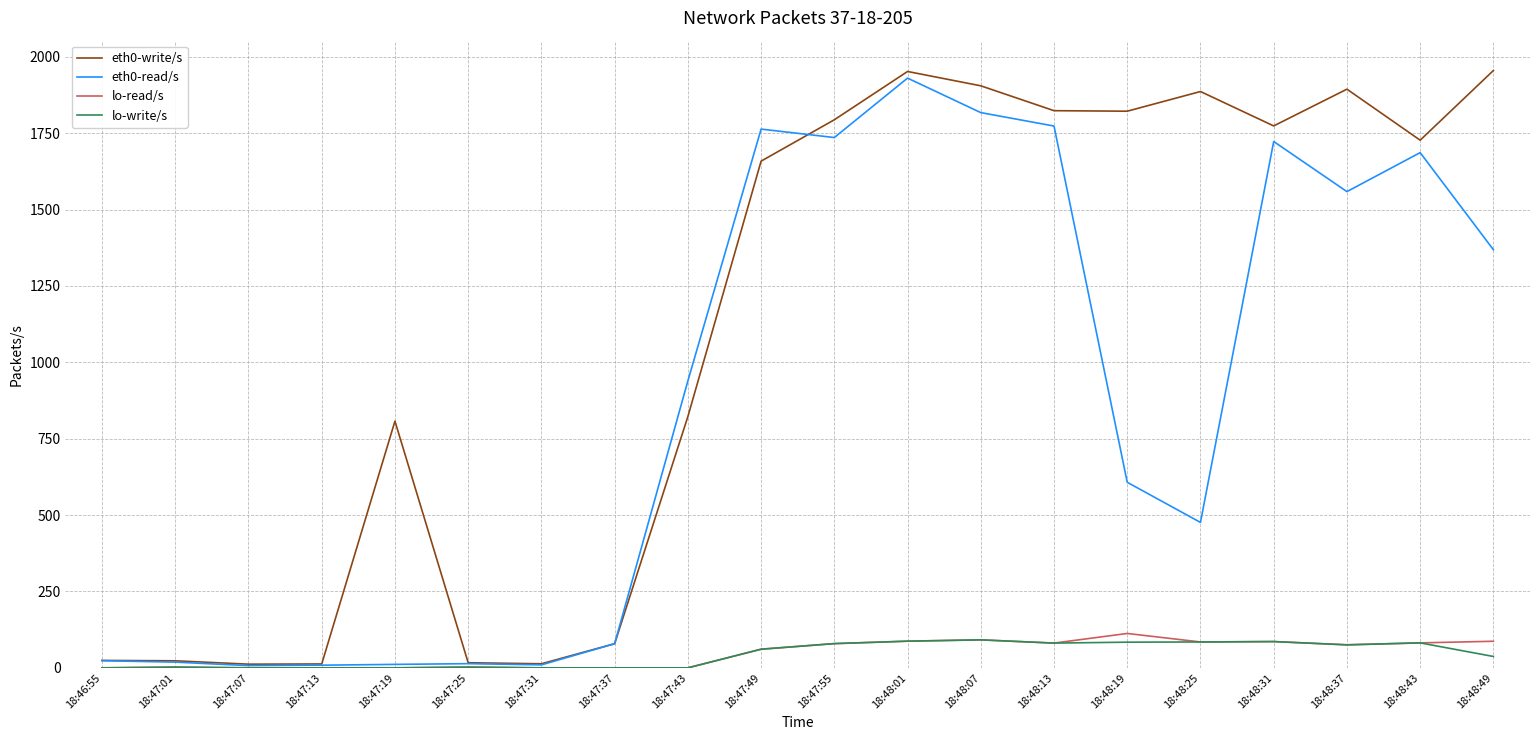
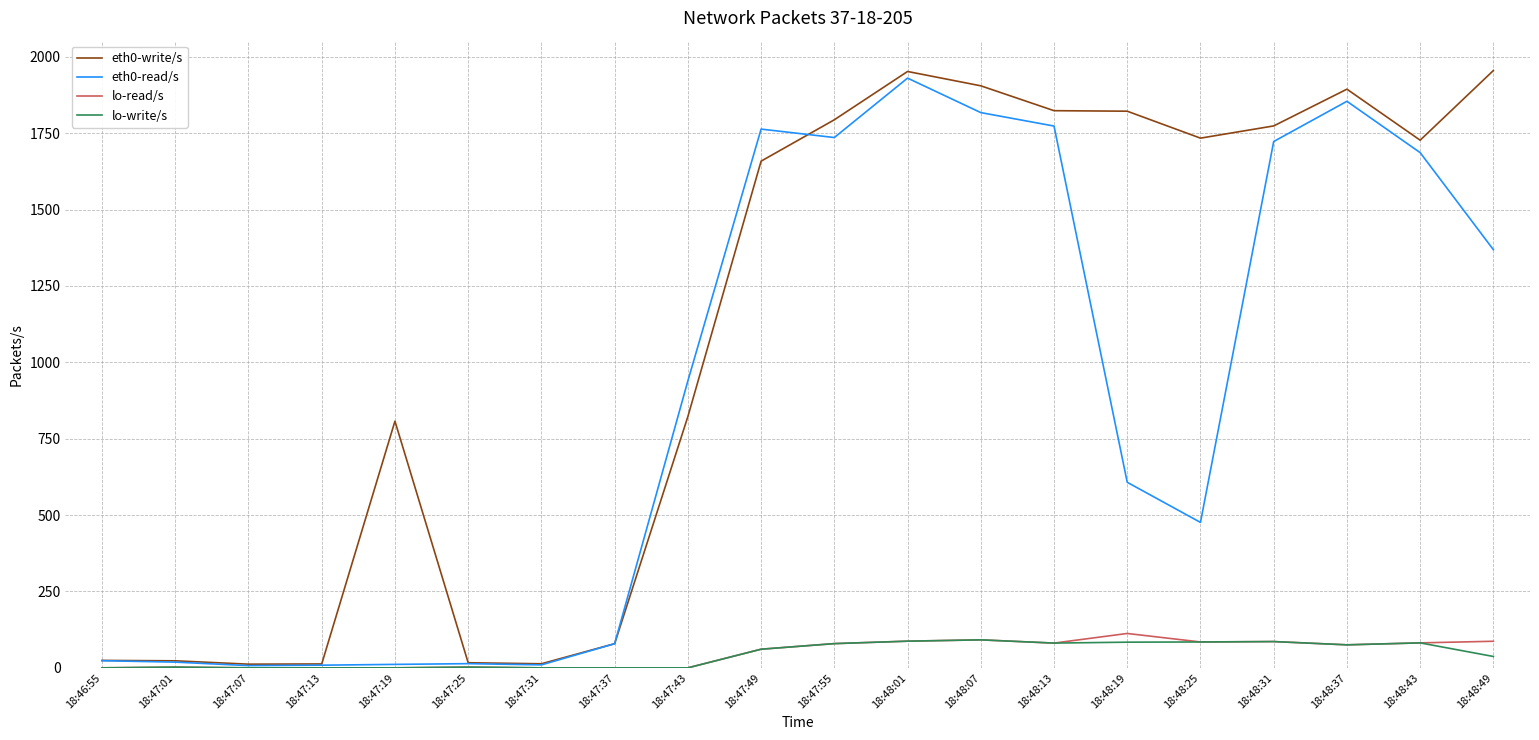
eth0-write/s, 18:48:25: 1890 -> 1730
eth0-read/s, 18:48:37: 1560 -> 1850
